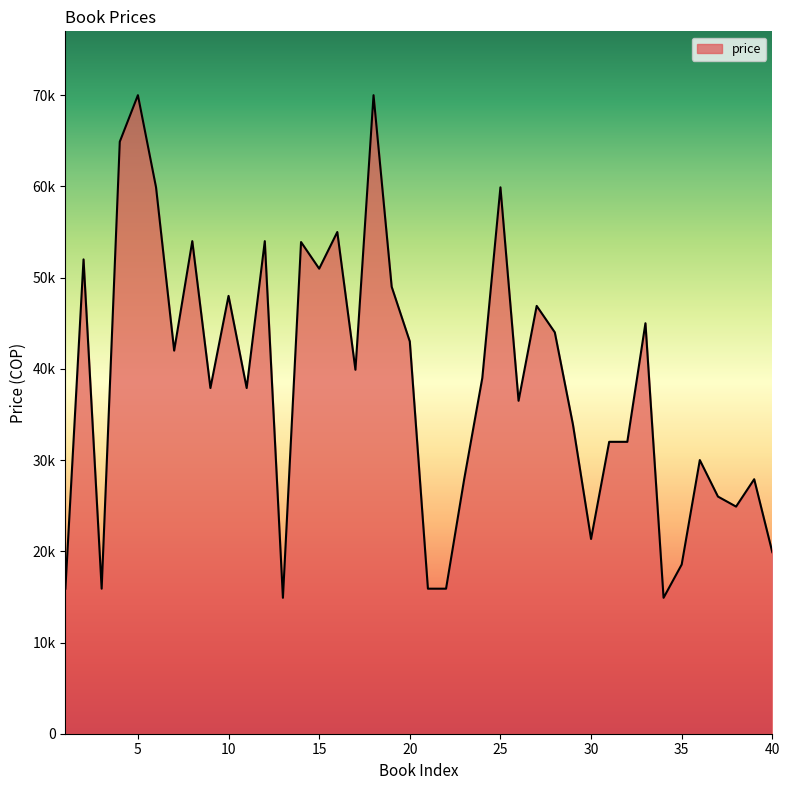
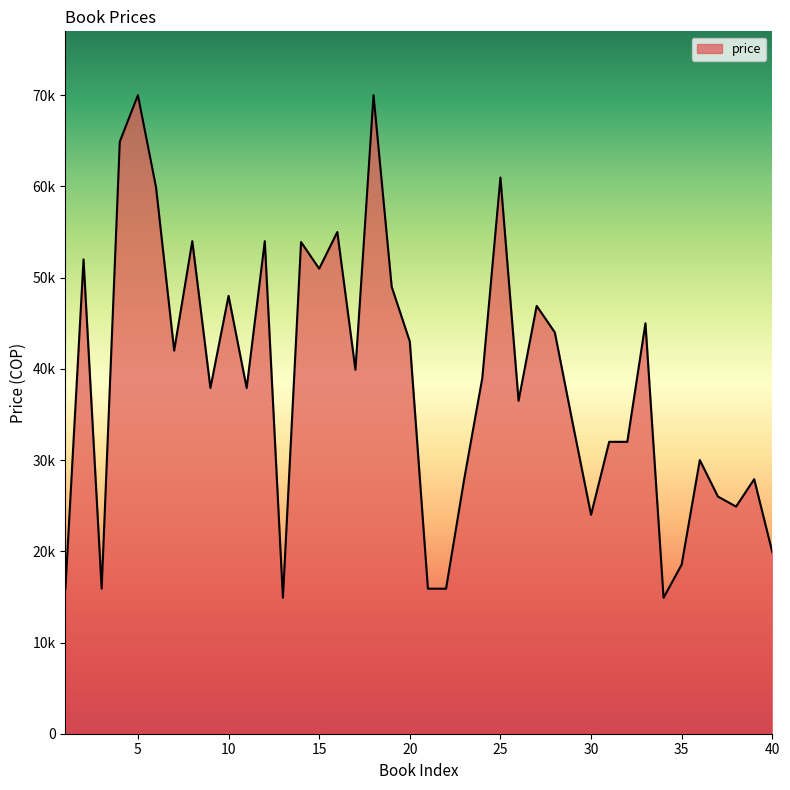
25: 60000 -> 61000
30: 21000 -> 24000
